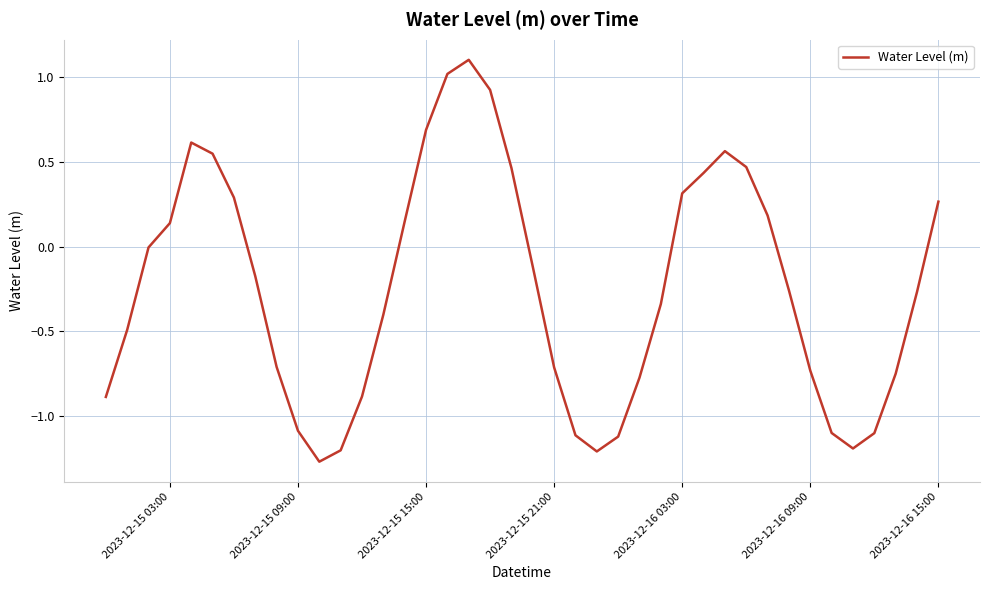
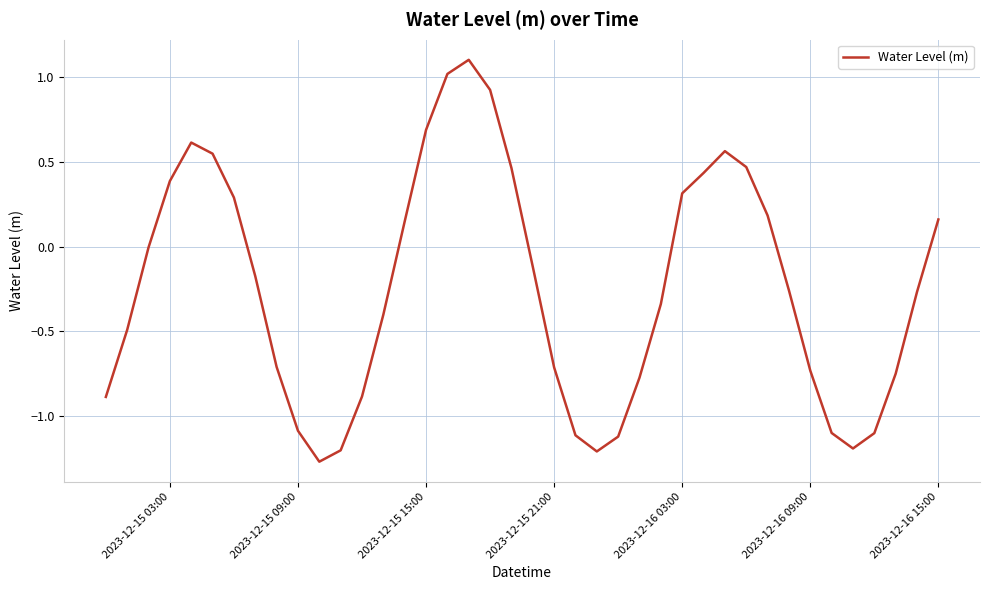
2023-12-15 03:00: 0.14 -> 0.39
2023-12-16 15:00: 0.27 -> 0.16
